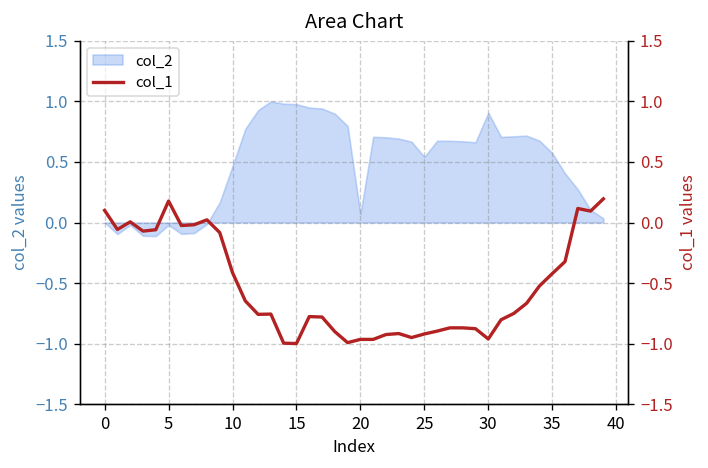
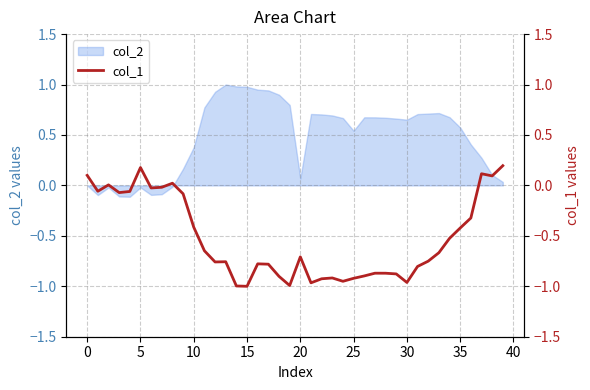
col_2, 10: 0.47 -> 0.38
col_2, 30: 0.91 -> 0.65
col_1, 20: -0.97 -> -0.71
